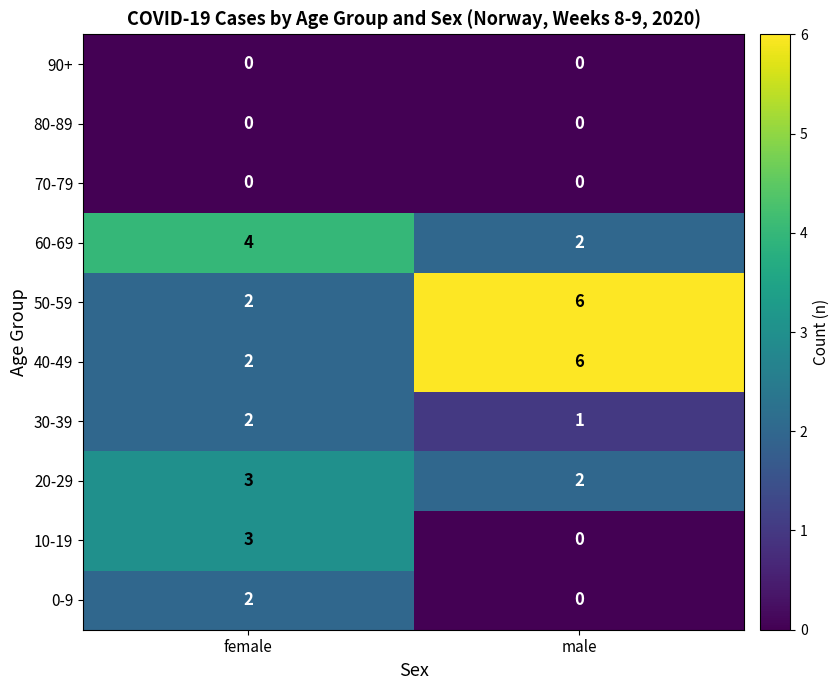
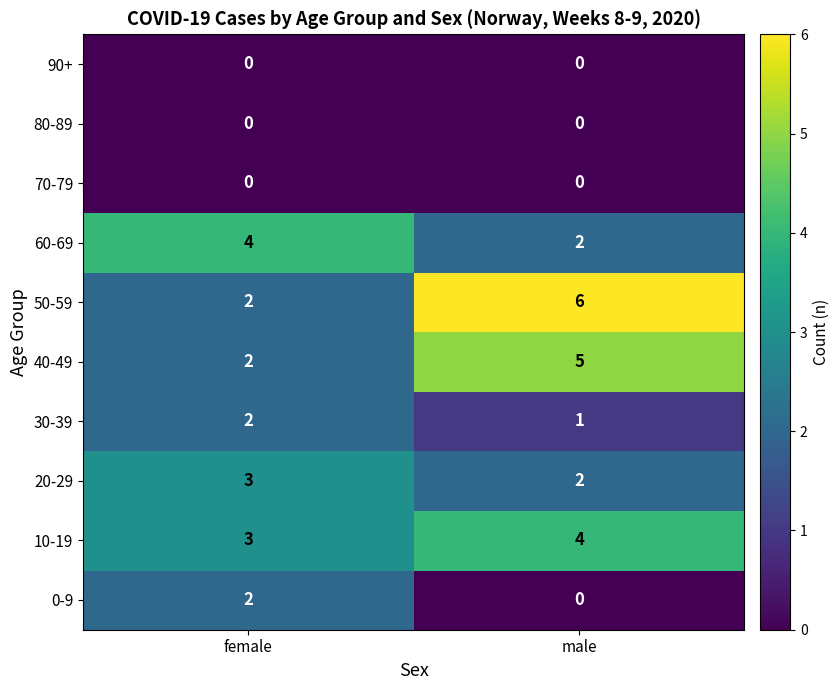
40-49, male: 6 -> 5
10-19, male: 0 -> 4
